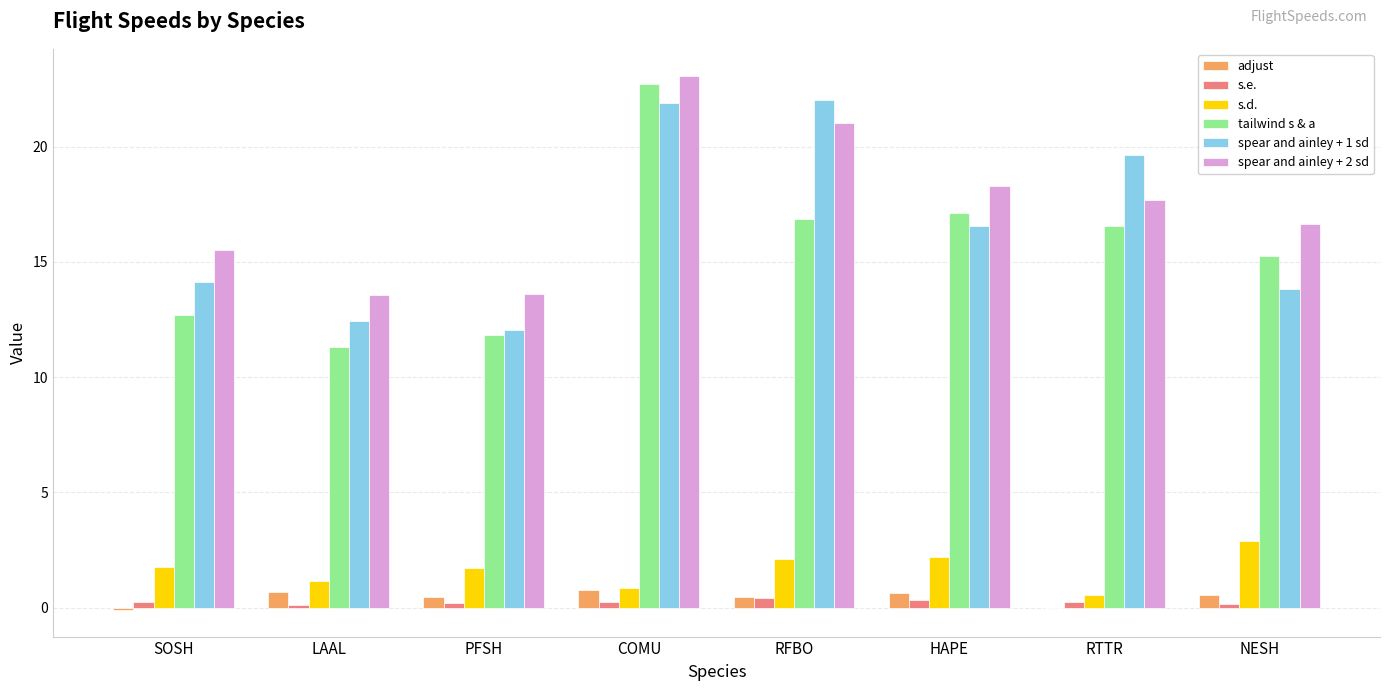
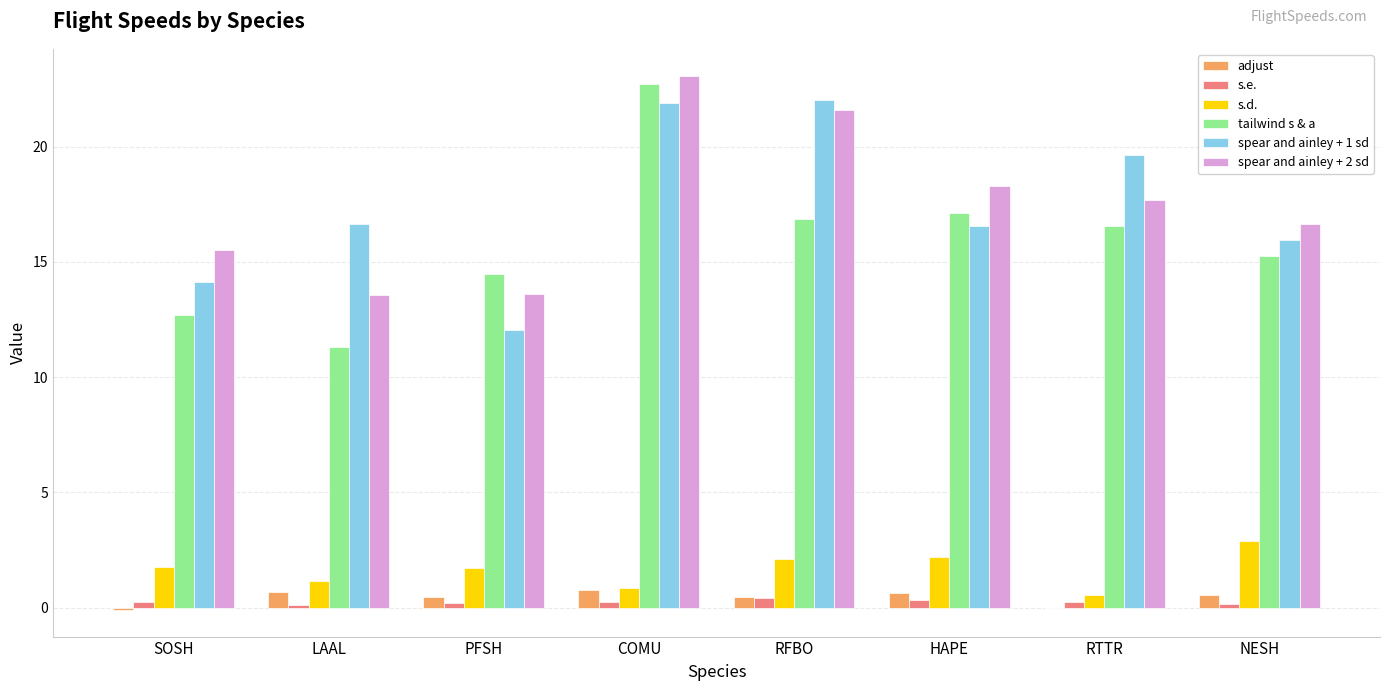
spear and ainley + 1 sd, LAAL: 12.4 -> 16.6
tailwind s & a, PFSH: 11.8 -> 14.5
spear and ainley + 2 sd, RFBO: 21.0 -> 21.6
spear and ainley + 1 sd, NESH: 13.8 -> 16.0
